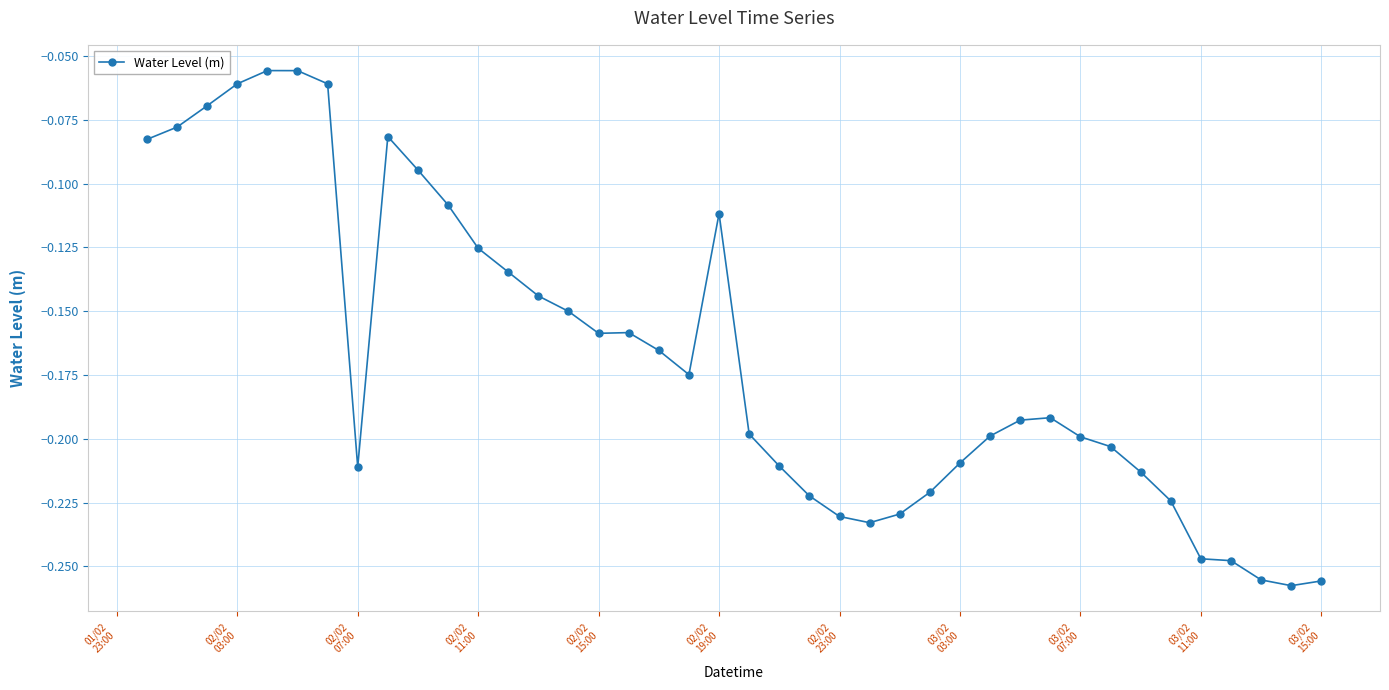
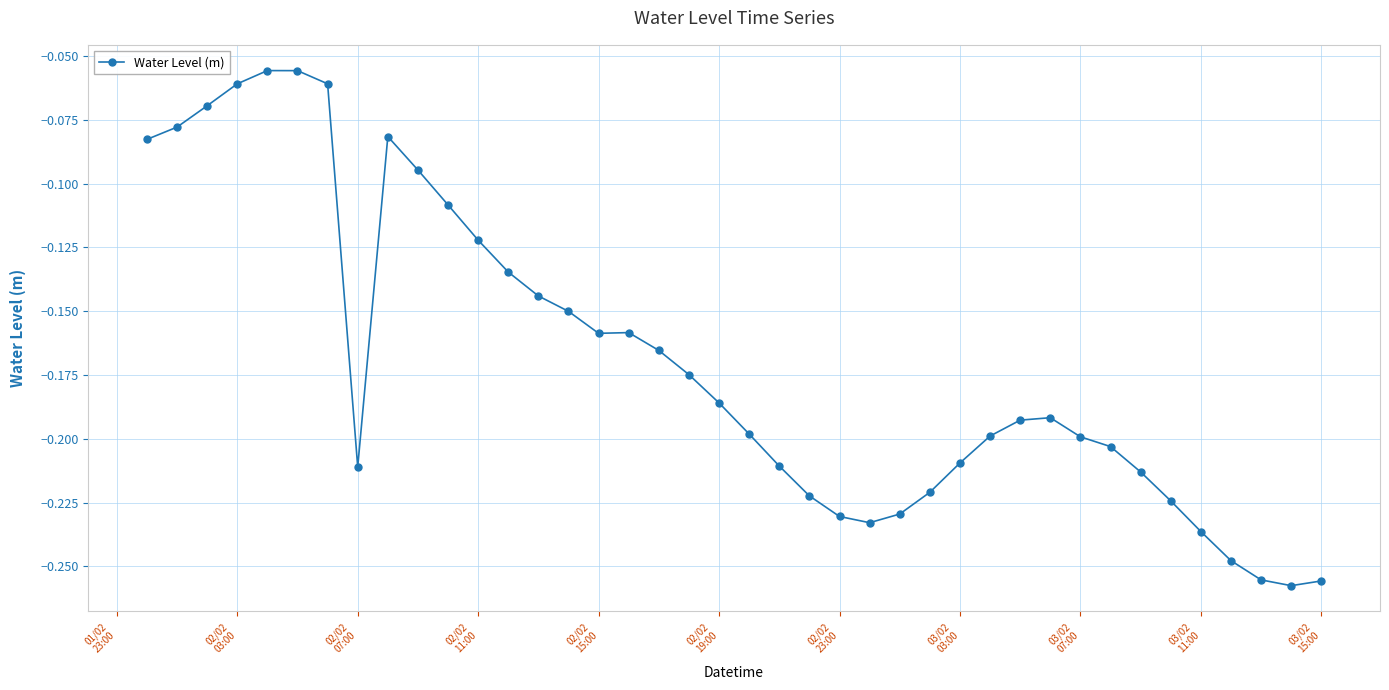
02/02 11:00: -0.125 -> -0.122
02/02 19:00: -0.112 -> -0.186
03/02 11:00: -0.247 -> -0.236
